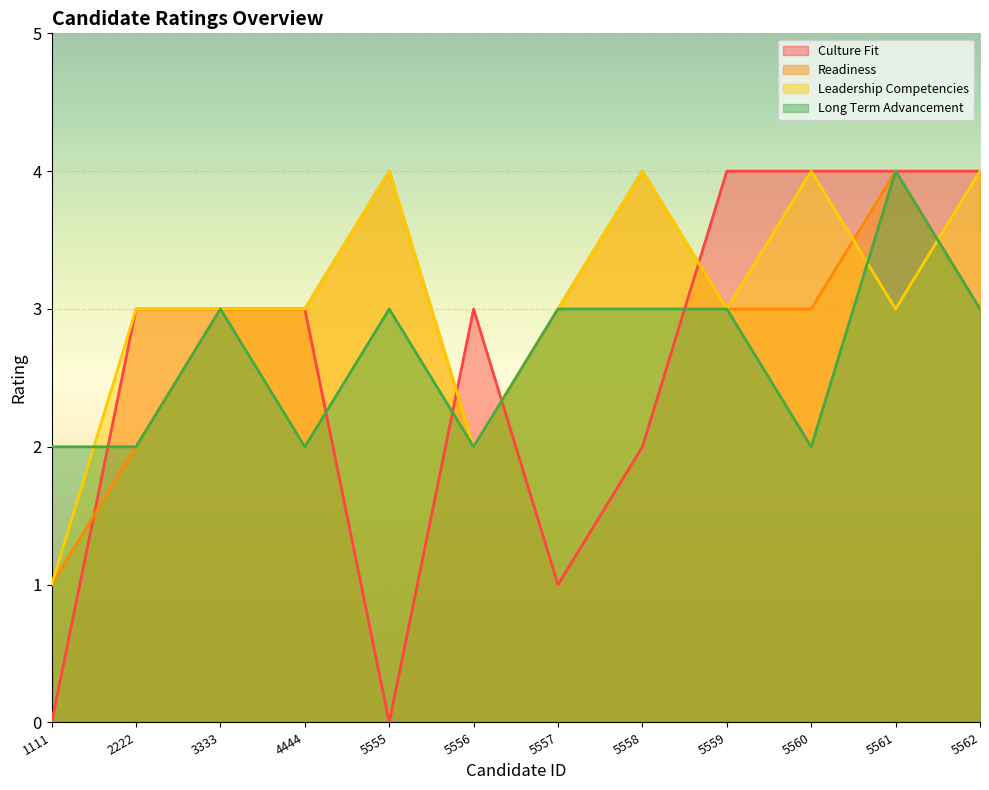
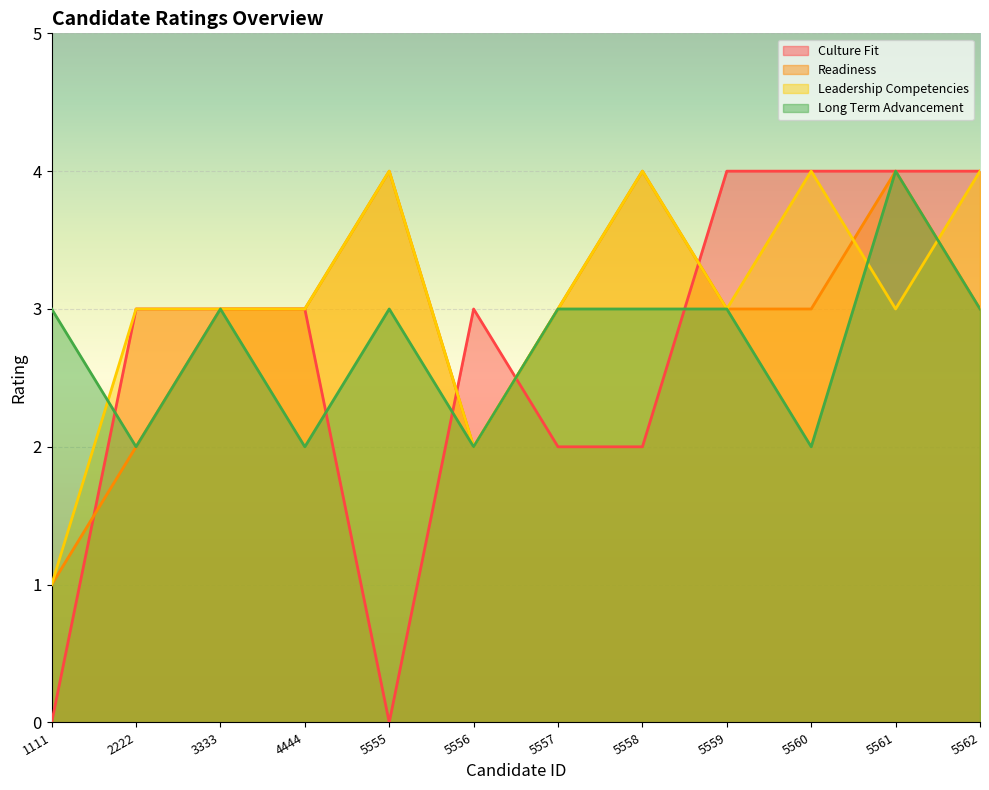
Long Term Advancement, 1111: 2 -> 3
Culture Fit, 5557: 1 -> 2
